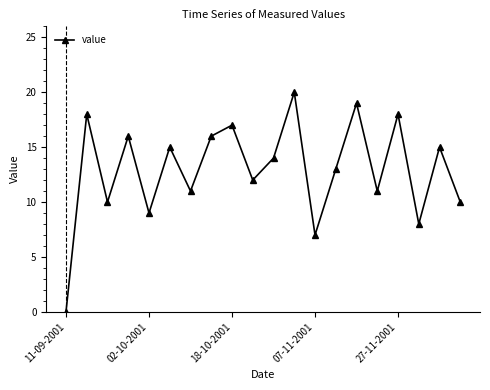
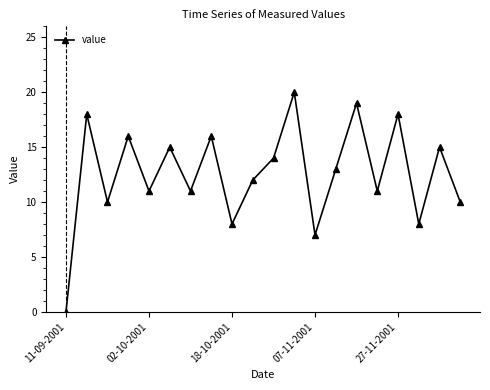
02-10-2001: 9 -> 11
18-10-2001: 17 -> 8
